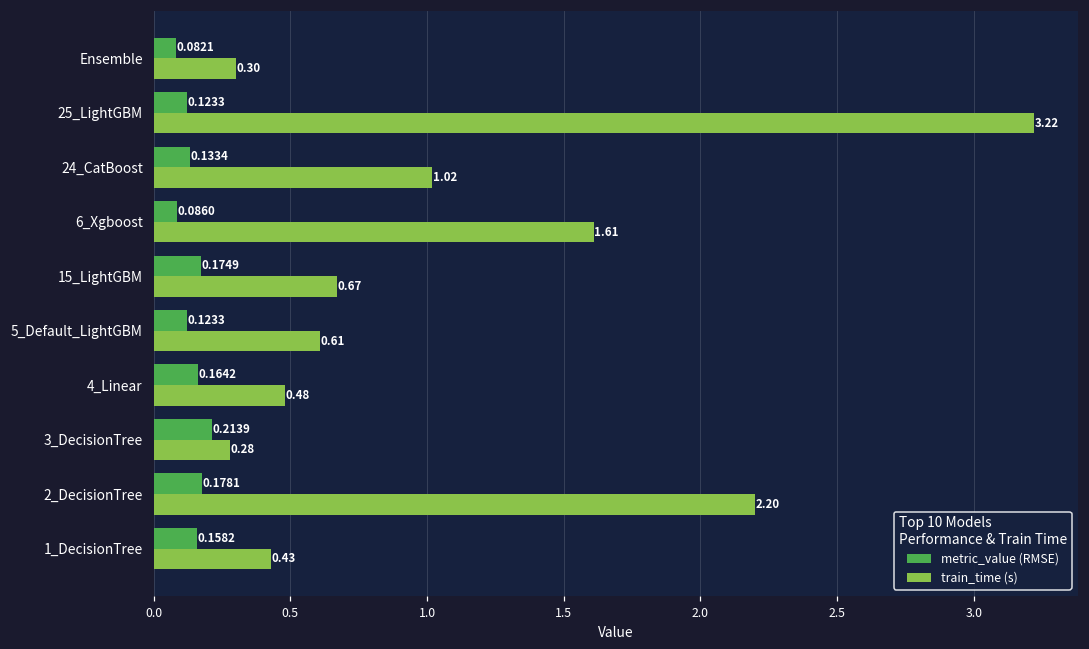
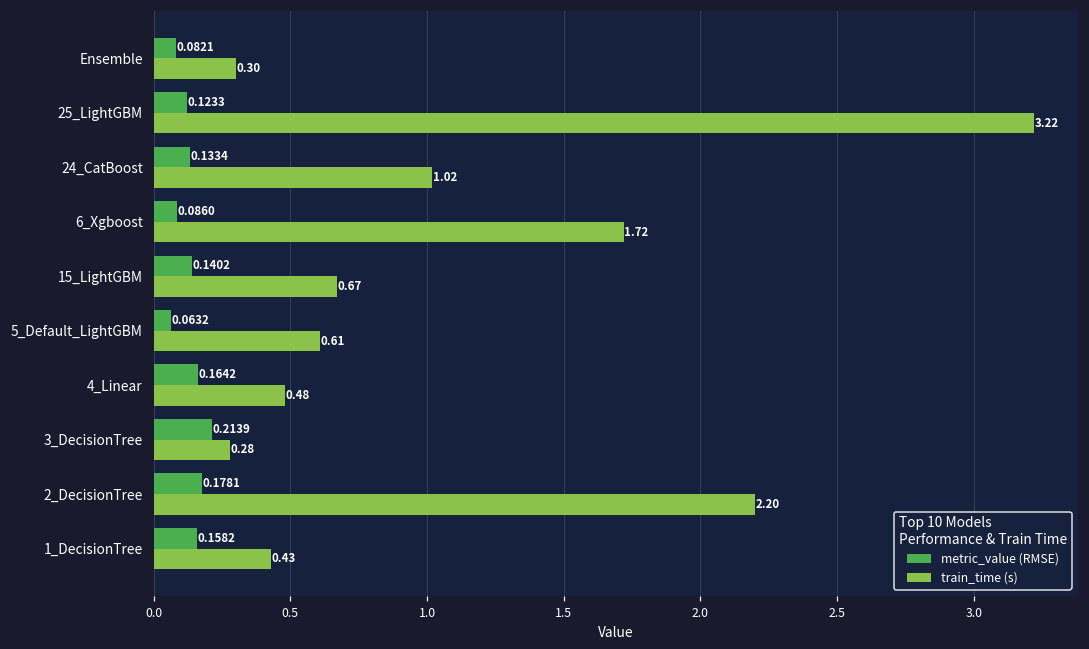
train_time (s), 6_Xgboost: 1.61 -> 1.72
metric_value (RMSE), 15_LightGBM: 0.1749 -> 0.1402
metric_value (RMSE), 5_Default_LightGBM: 0.1233 -> 0.0632
